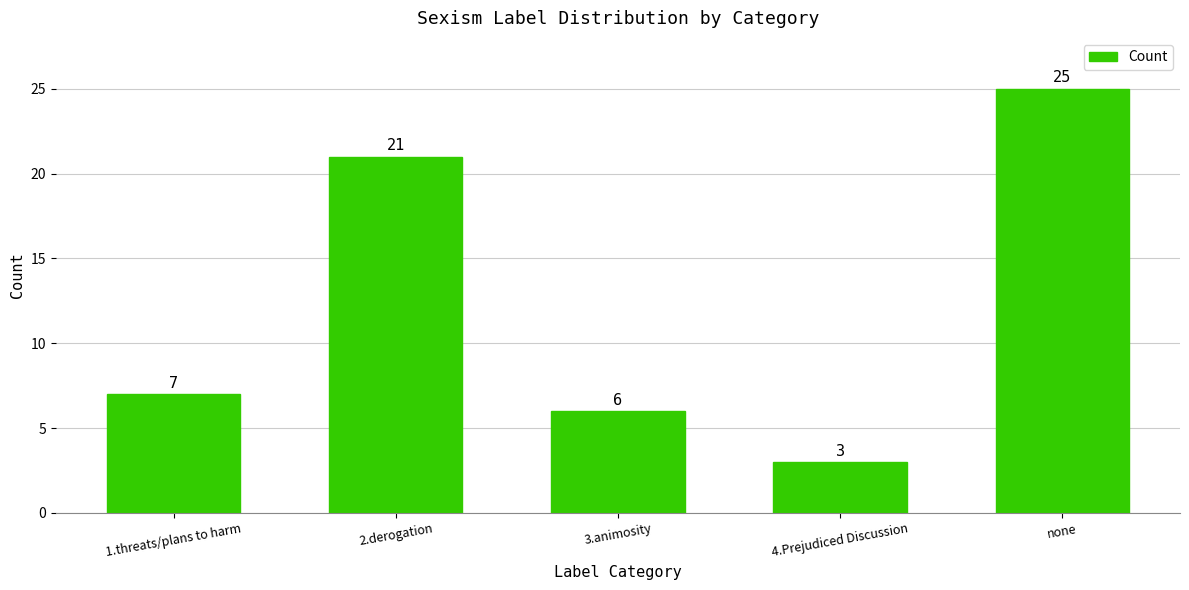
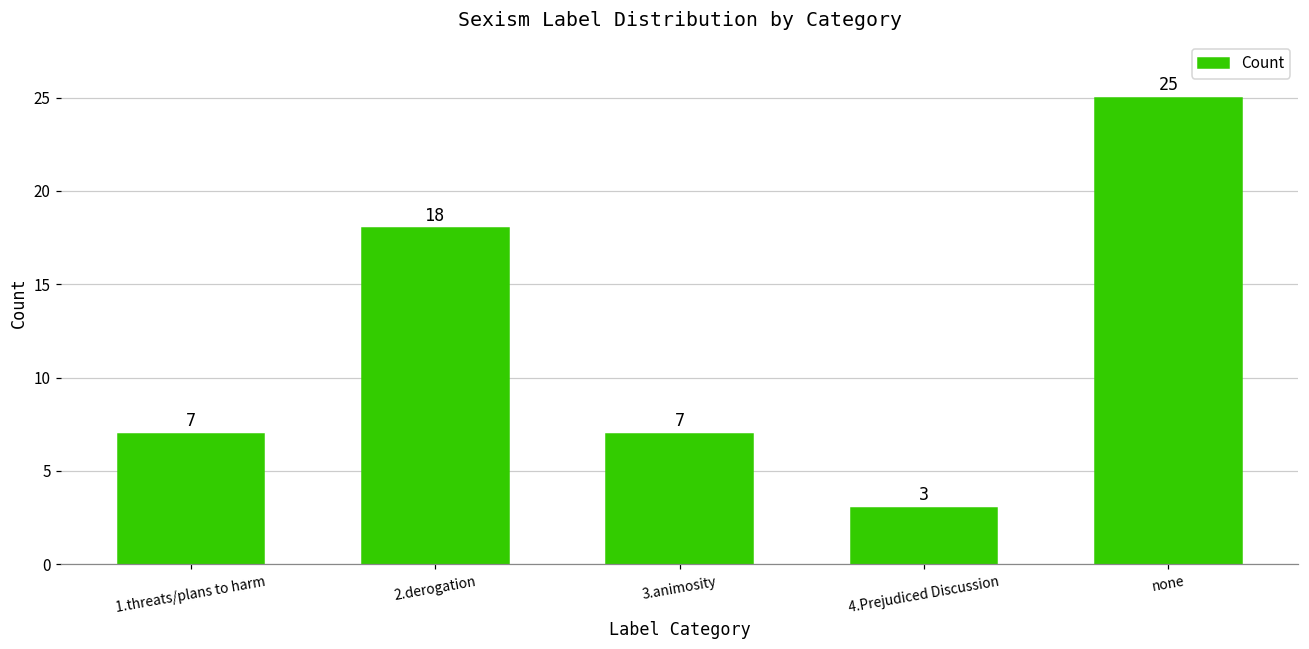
2.derogation: 21 -> 18
3.animosity: 6 -> 7
